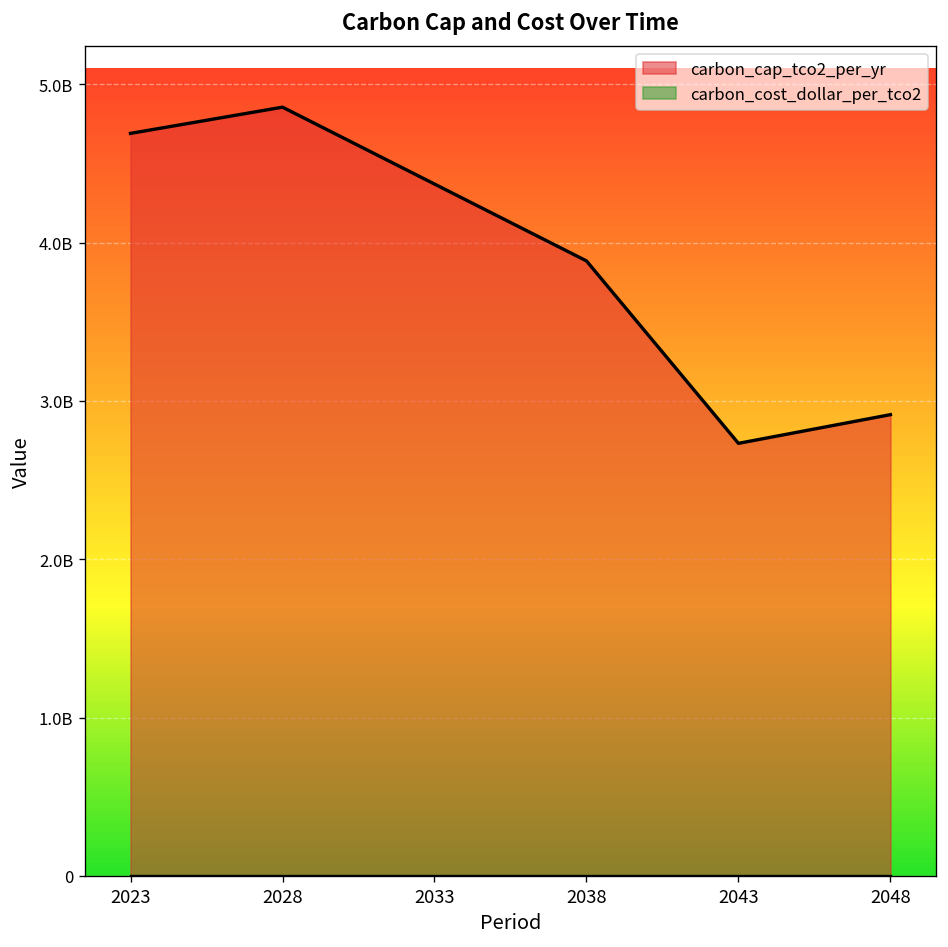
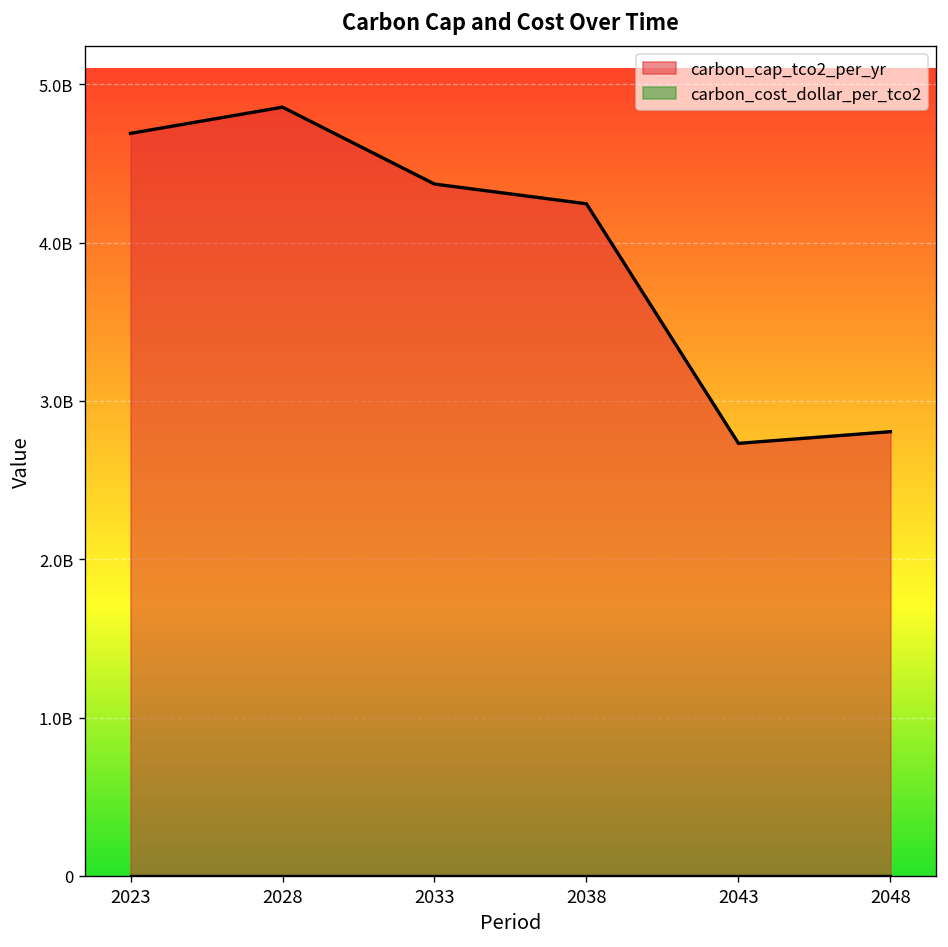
carbon_cap_tco2_per_yr, 2038: 3880000000 -> 4250000000
carbon_cap_tco2_per_yr, 2048: 2910000000 -> 2810000000
